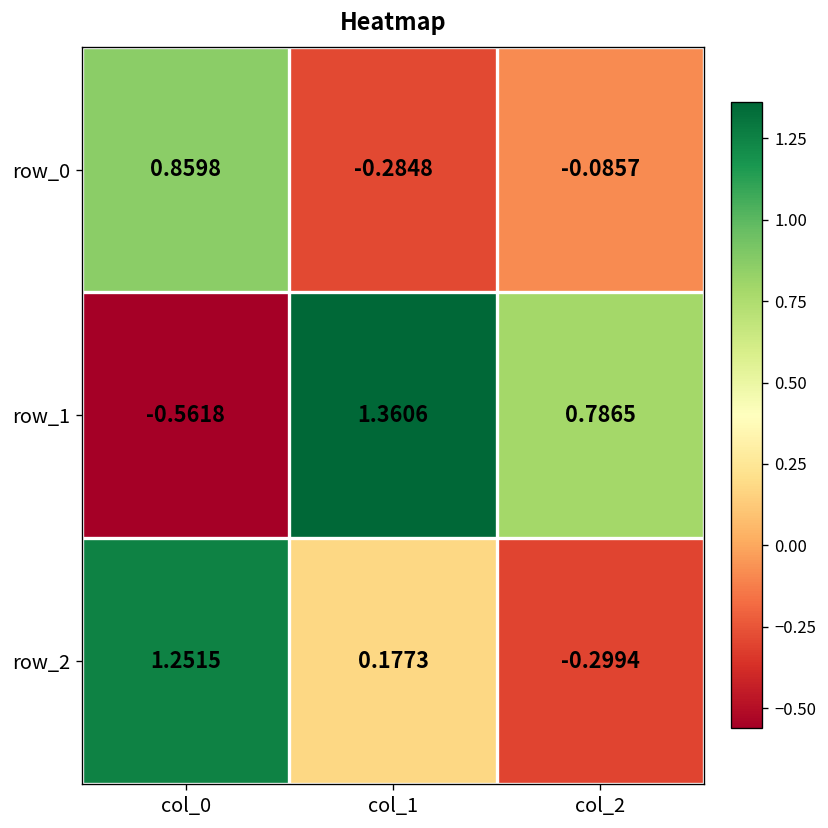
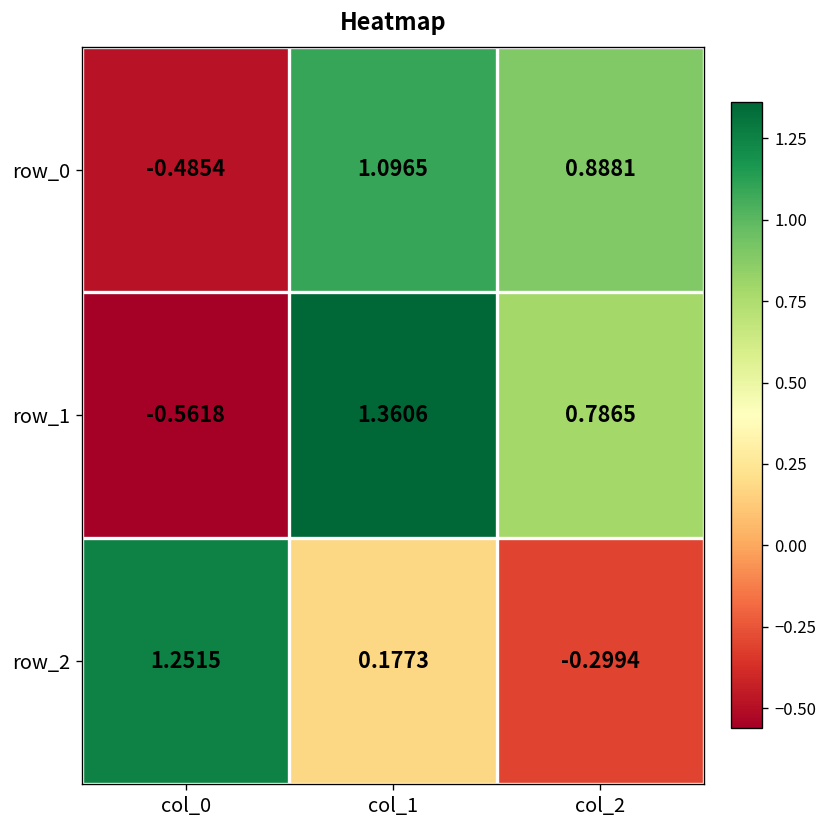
row_0, col_0: 0.8598 -> -0.4854
row_0, col_1: -0.2848 -> 1.0965
row_0, col_2: -0.0857 -> 0.8881
